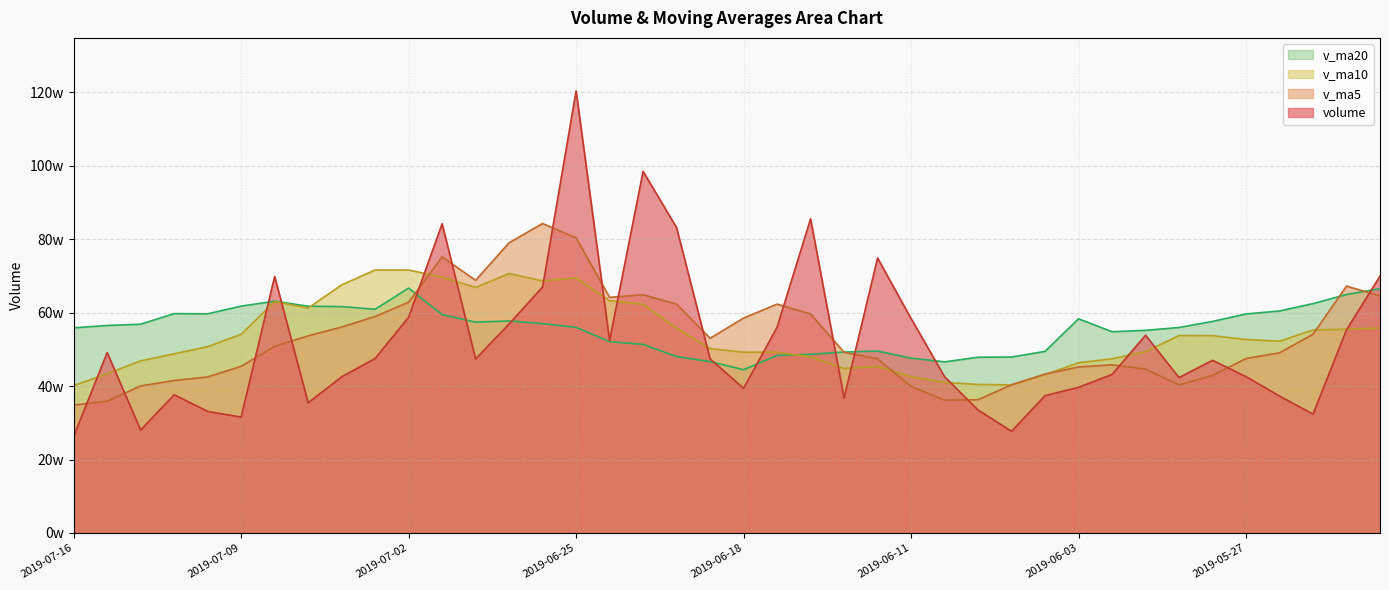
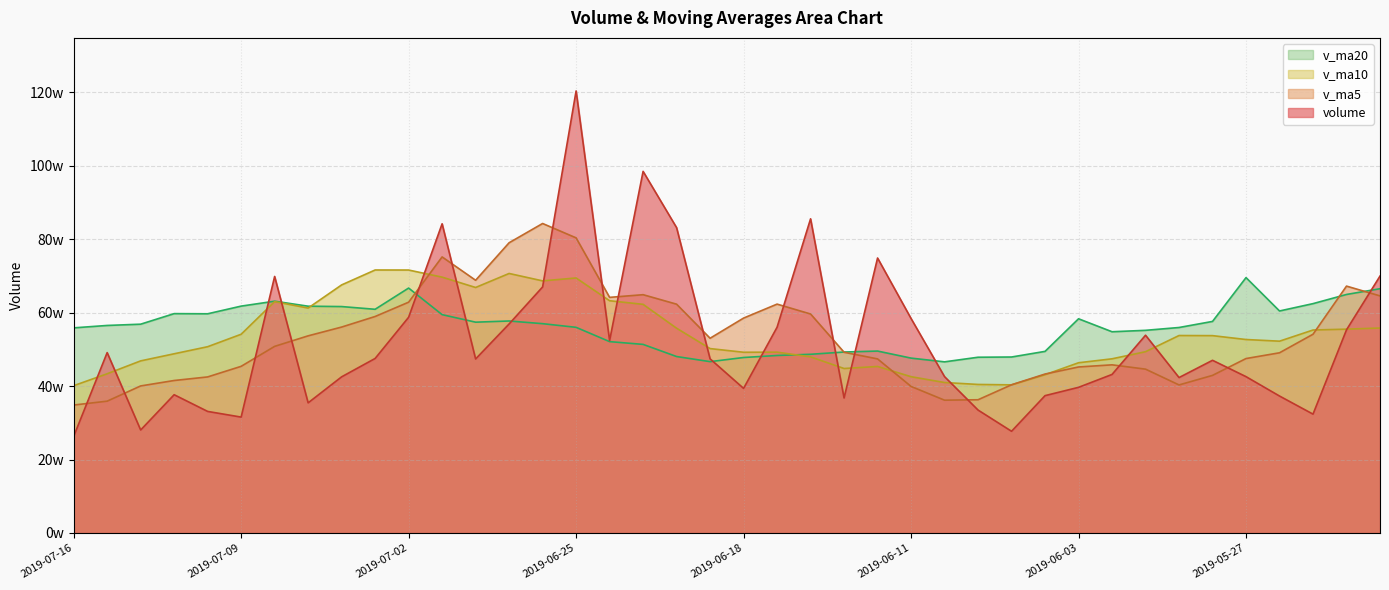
v_ma20, 2019-06-18: 44w -> 48w
v_ma20, 2019-05-27: 60w -> 70w
